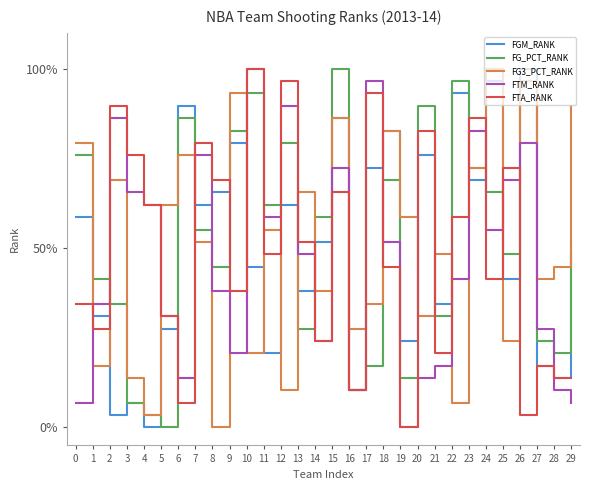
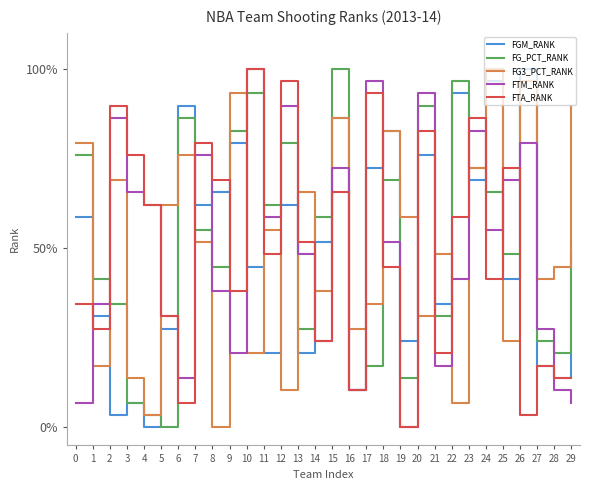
FGM_RANK, 13: 38% -> 21%
FTM_RANK, 20: 14% -> 93%
